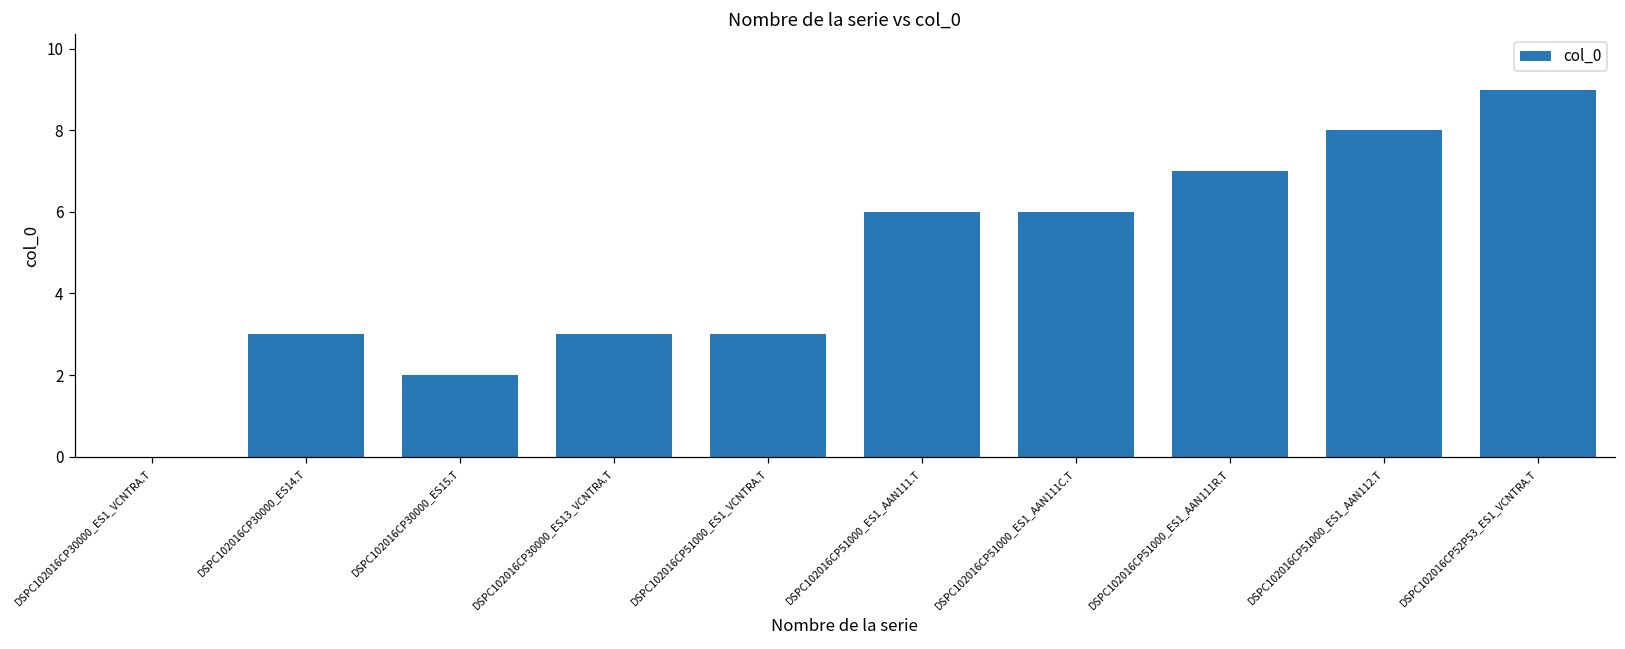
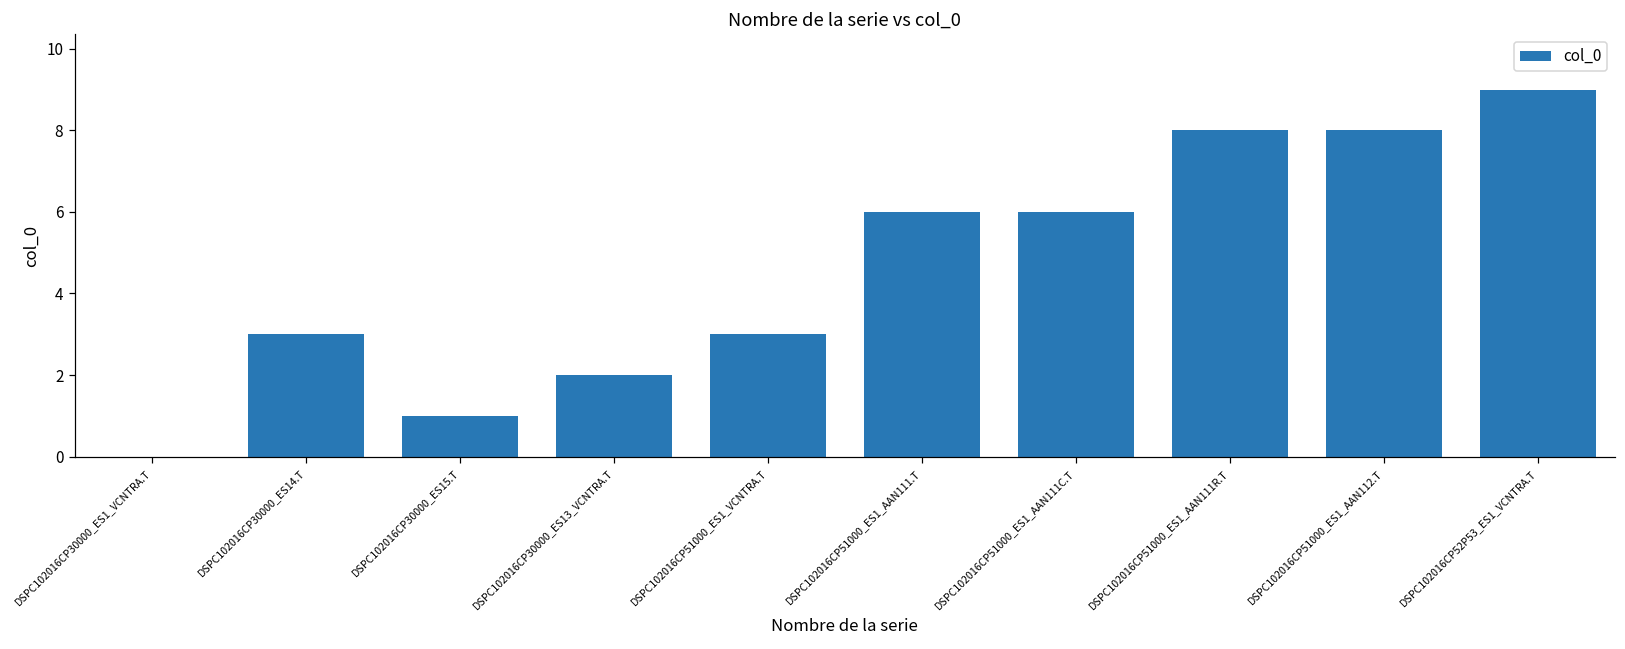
DSPC102016CP30000_ES15.T: 2 -> 1
DSPC102016CP30000_ES13_VCNTRA.T: 3 -> 2
DSPC102016CP51000_ES1_AAN111R.T: 7 -> 8
